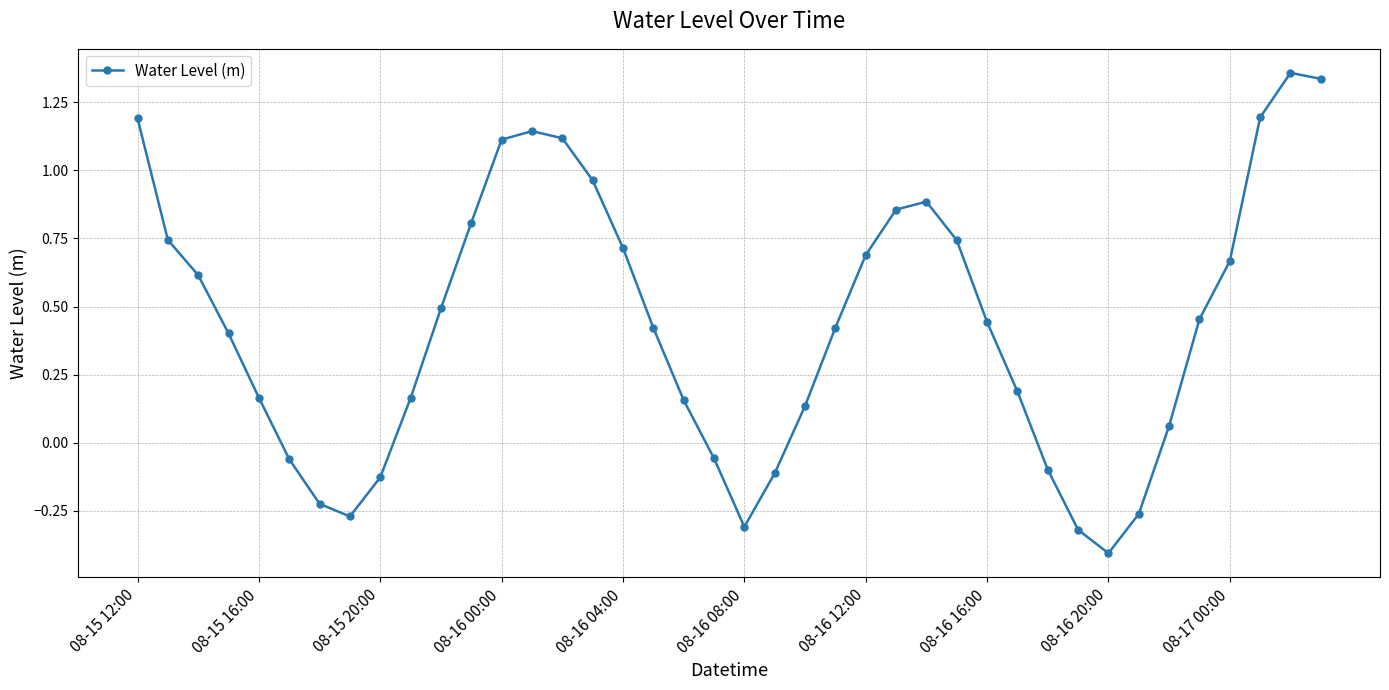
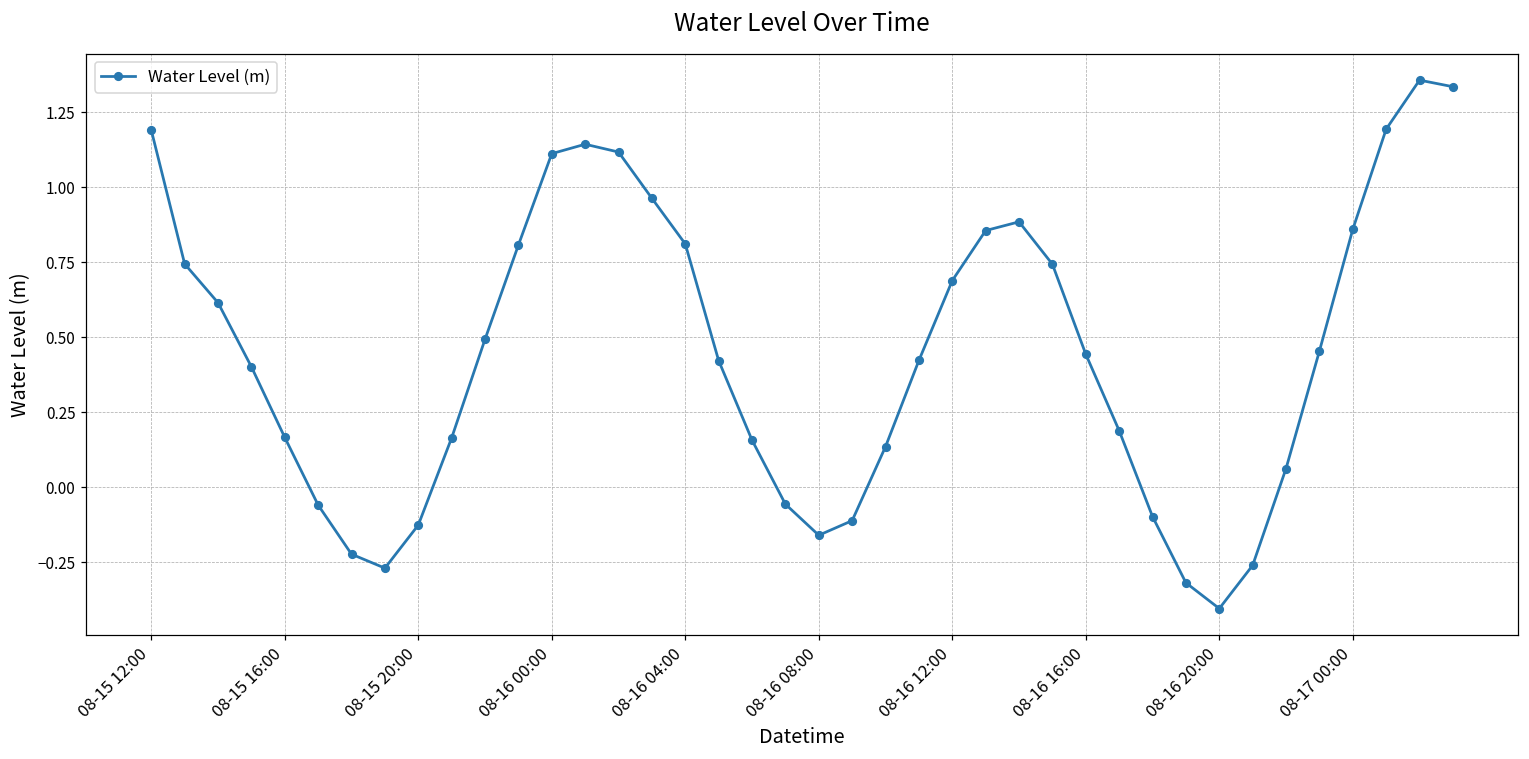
08-16 04:00: 0.72 -> 0.81
08-16 08:00: -0.31 -> -0.16
08-17 00:00: 0.67 -> 0.86
